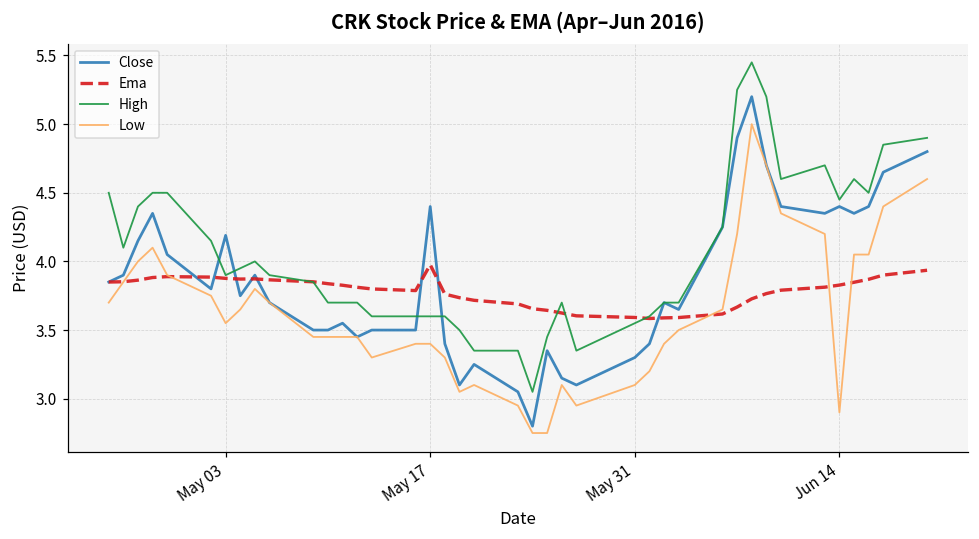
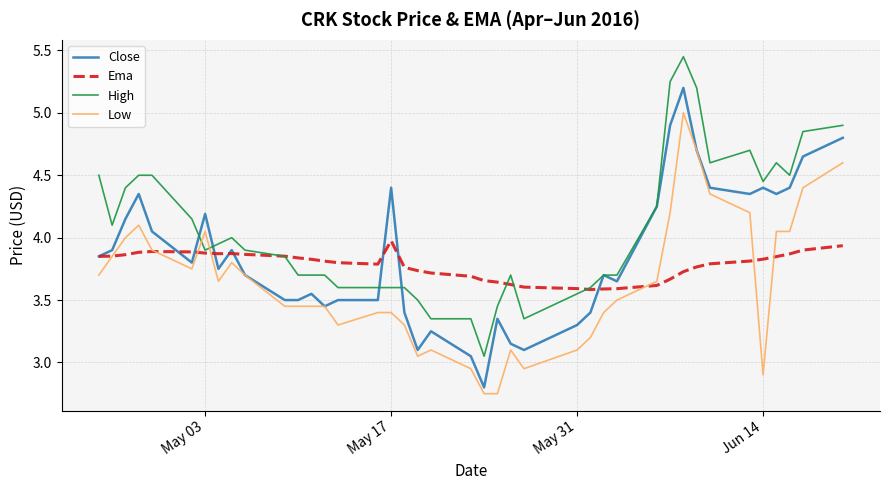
Low, May 03: 3.55 -> 4.05
